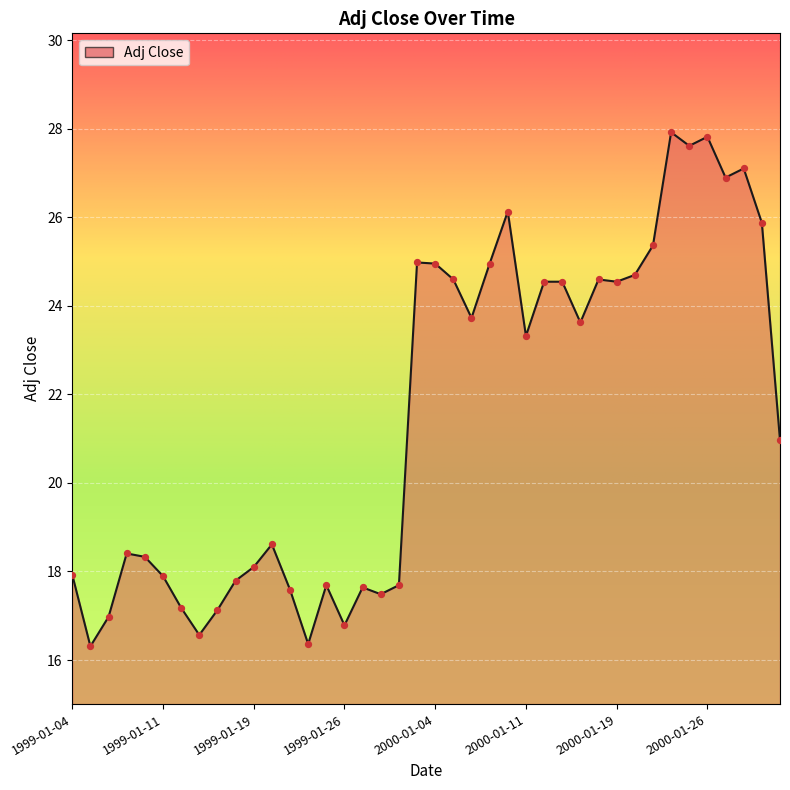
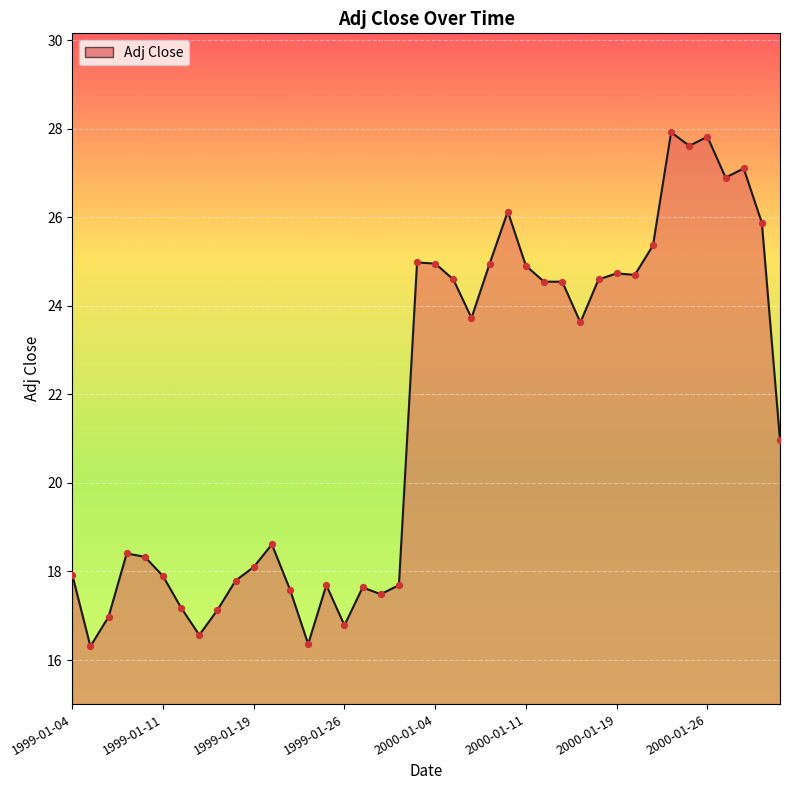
2000-01-11: 23.3 -> 24.9
2000-01-19: 24.5 -> 24.7
